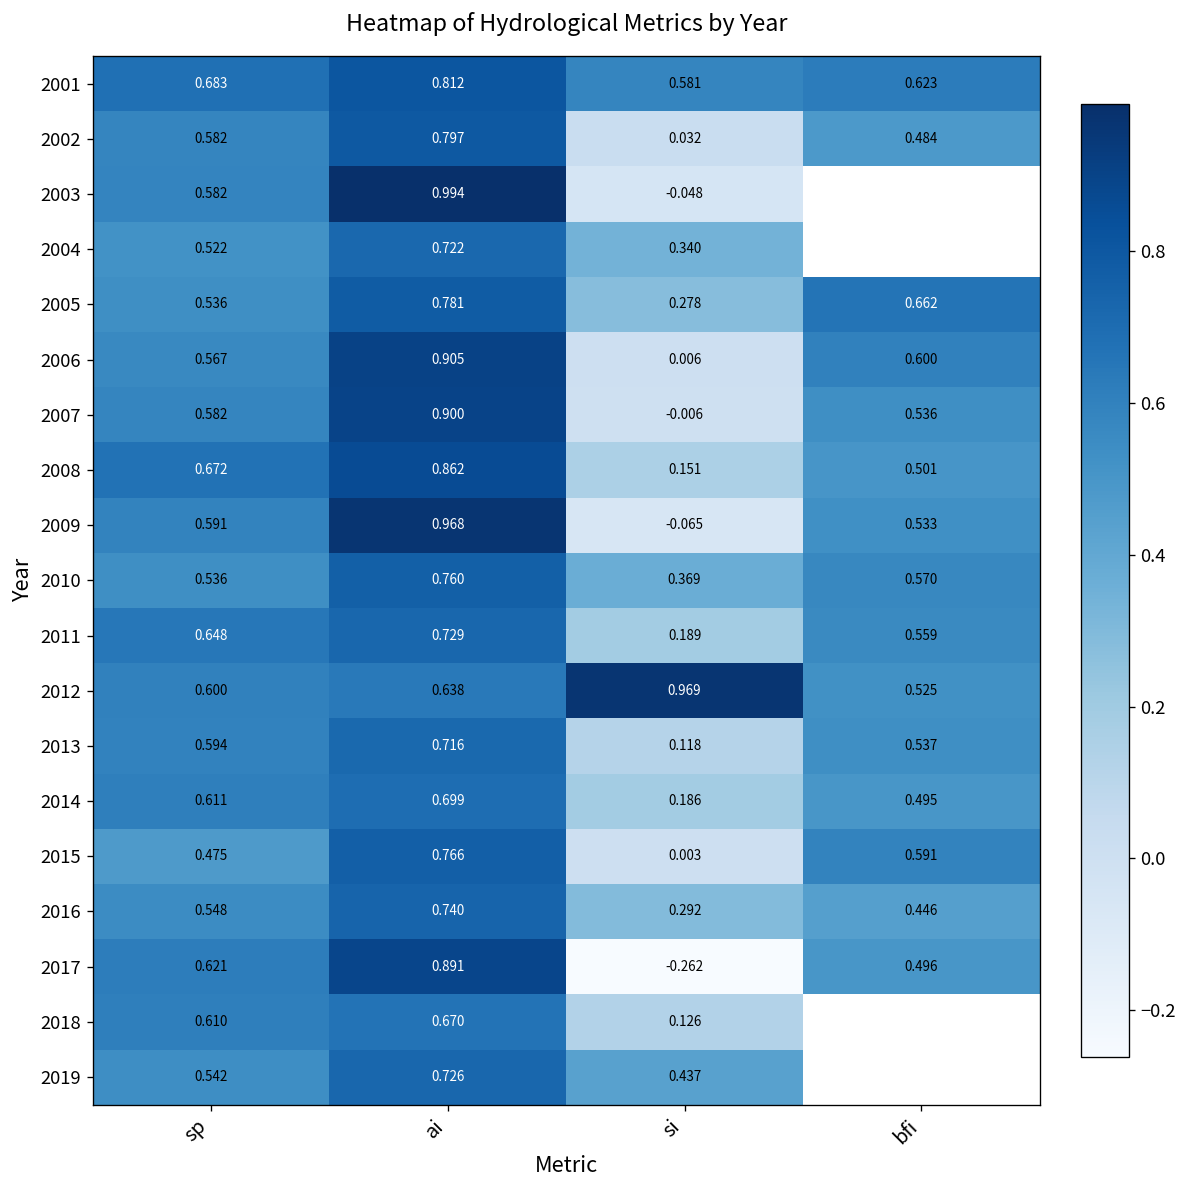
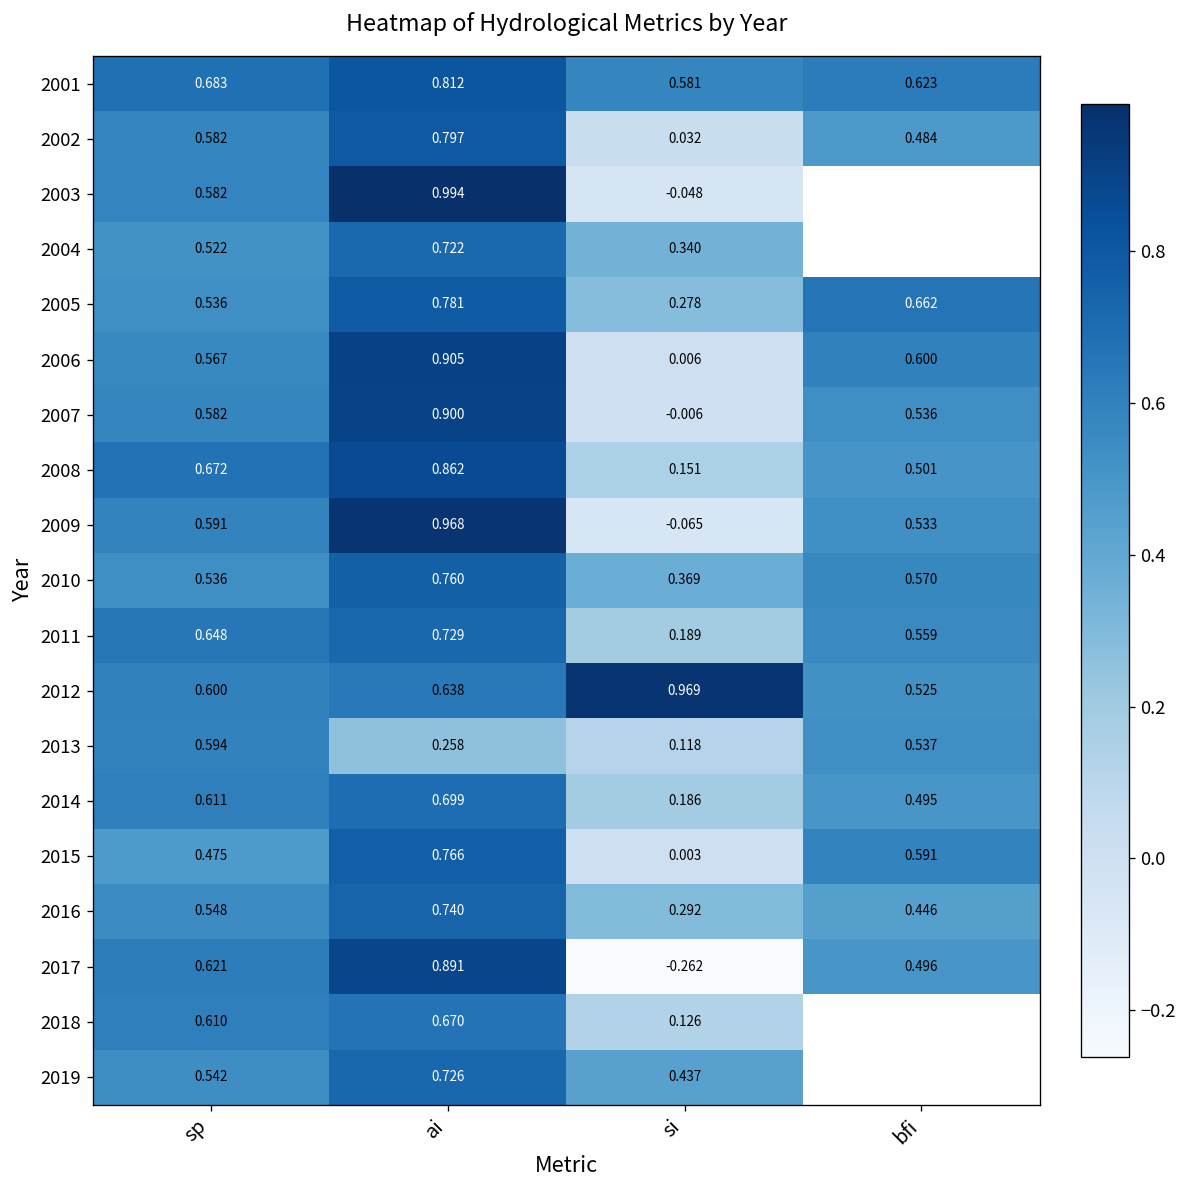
2013, ai: 0.716 -> 0.258
